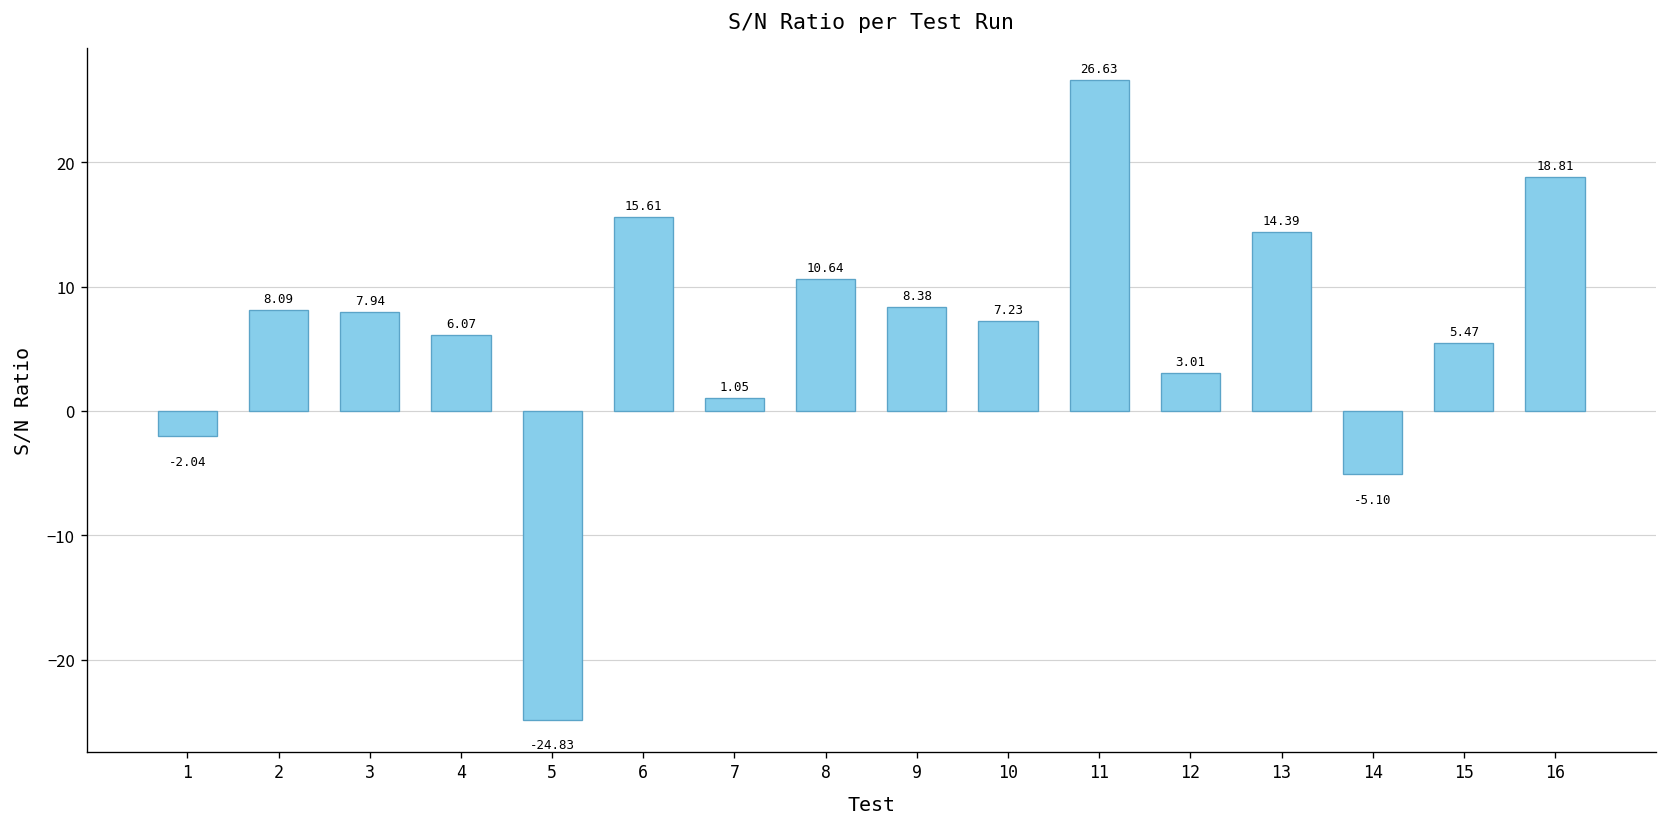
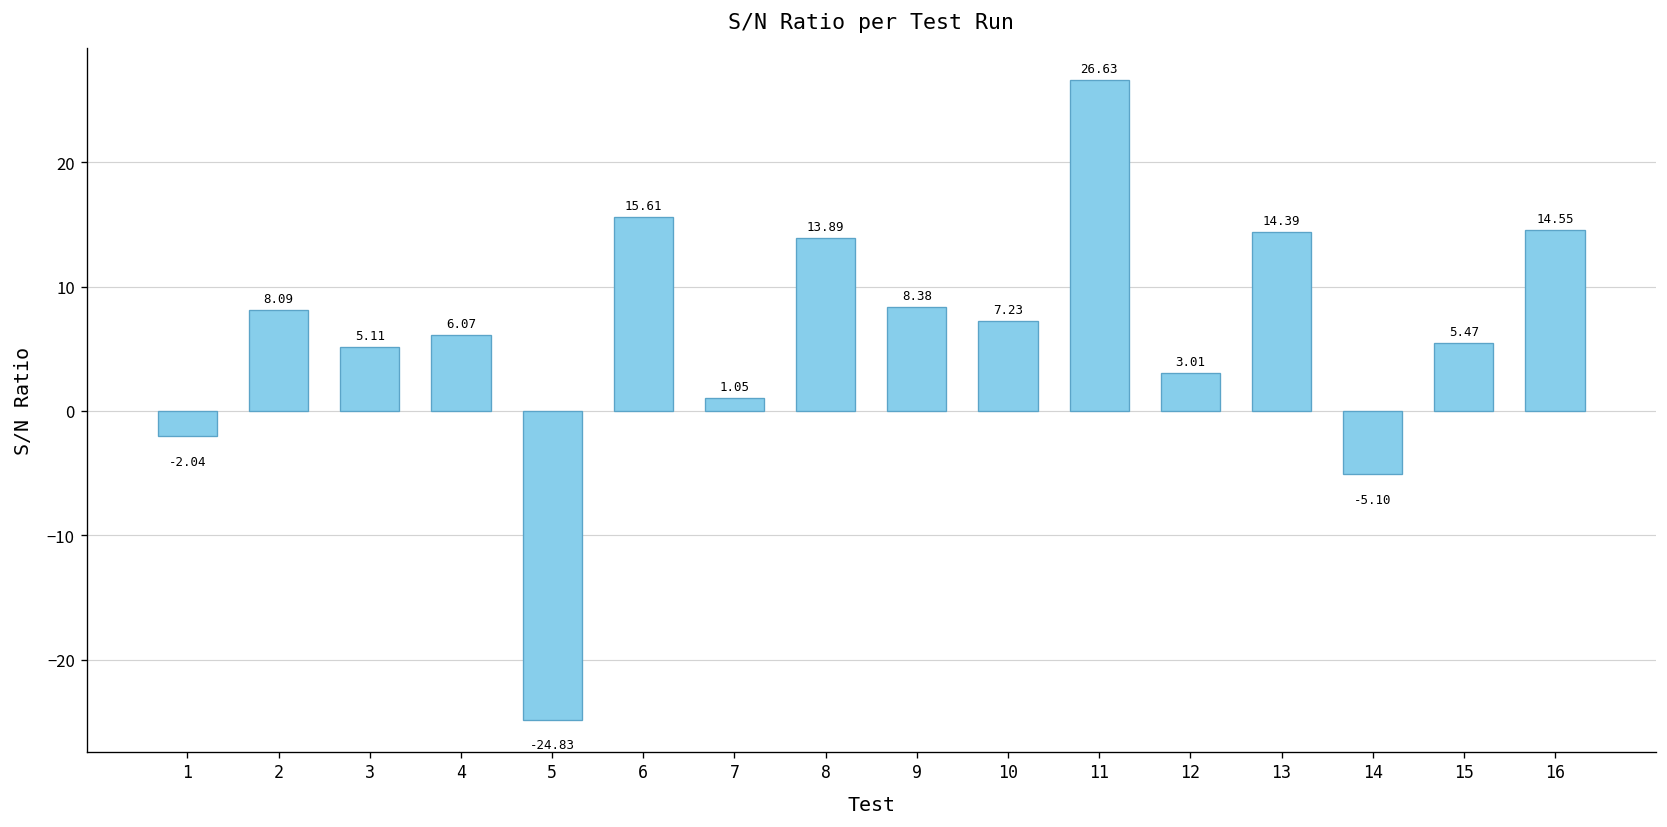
3: 7.94 -> 5.11
8: 10.64 -> 13.89
16: 18.81 -> 14.55
